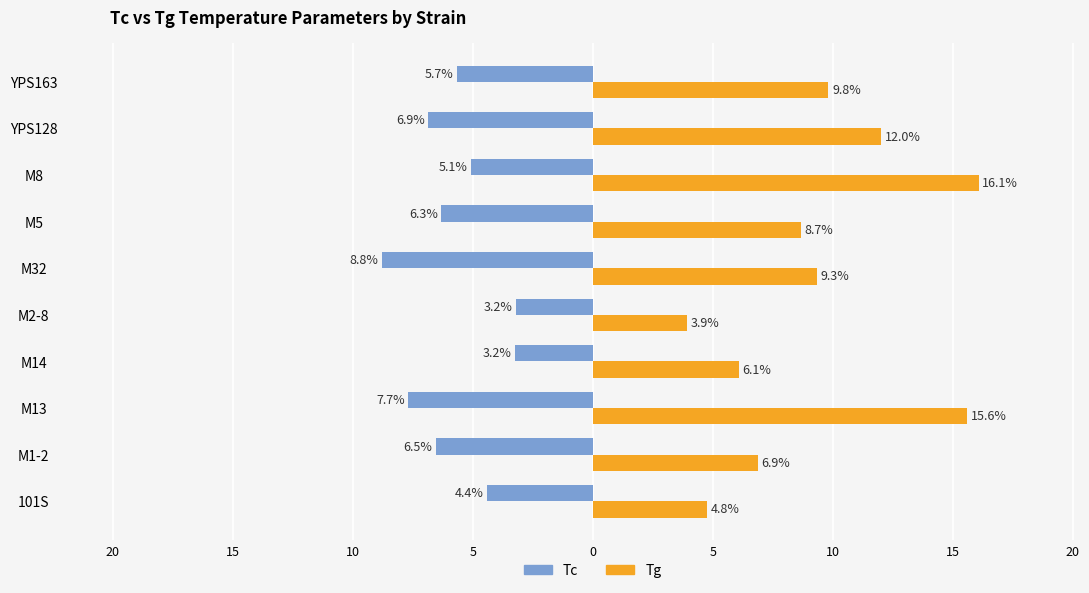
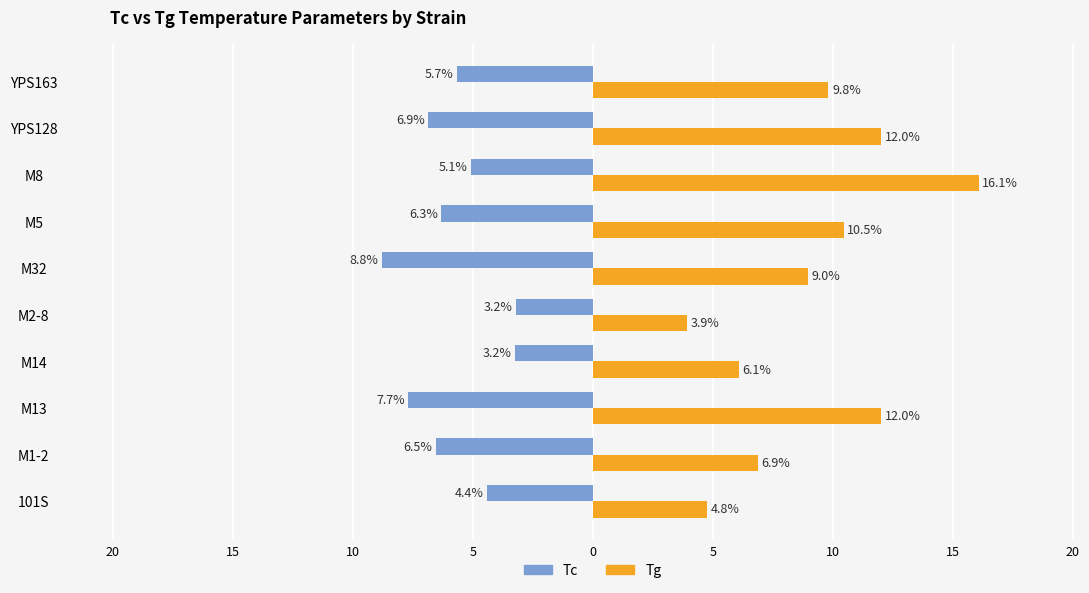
Tg, M5: 8.7% -> 10.5%
Tg, M32: 9.3% -> 9.0%
Tg, M13: 15.6% -> 12.0%
